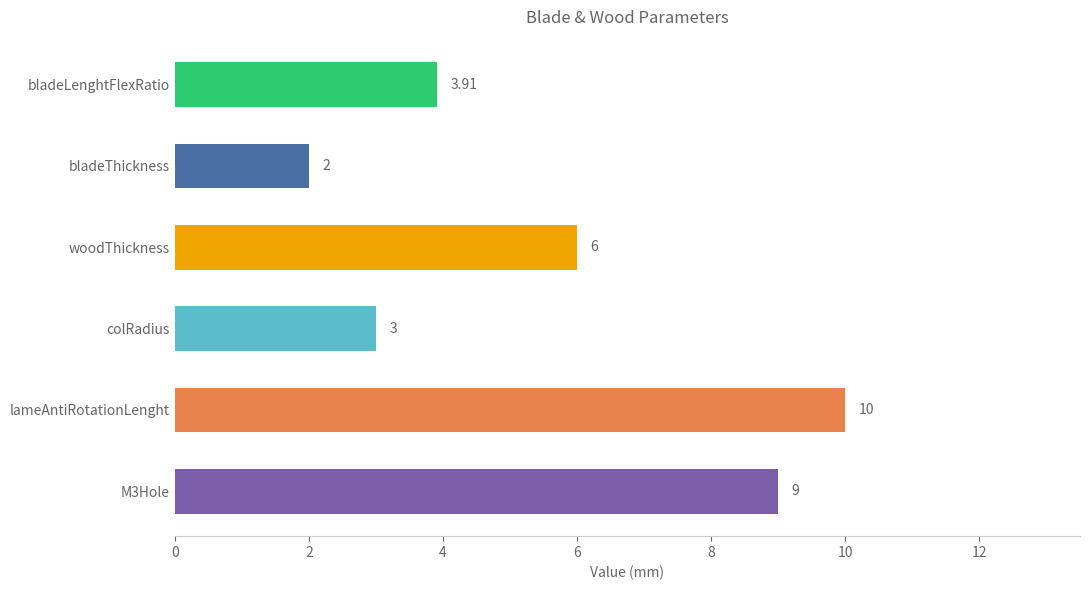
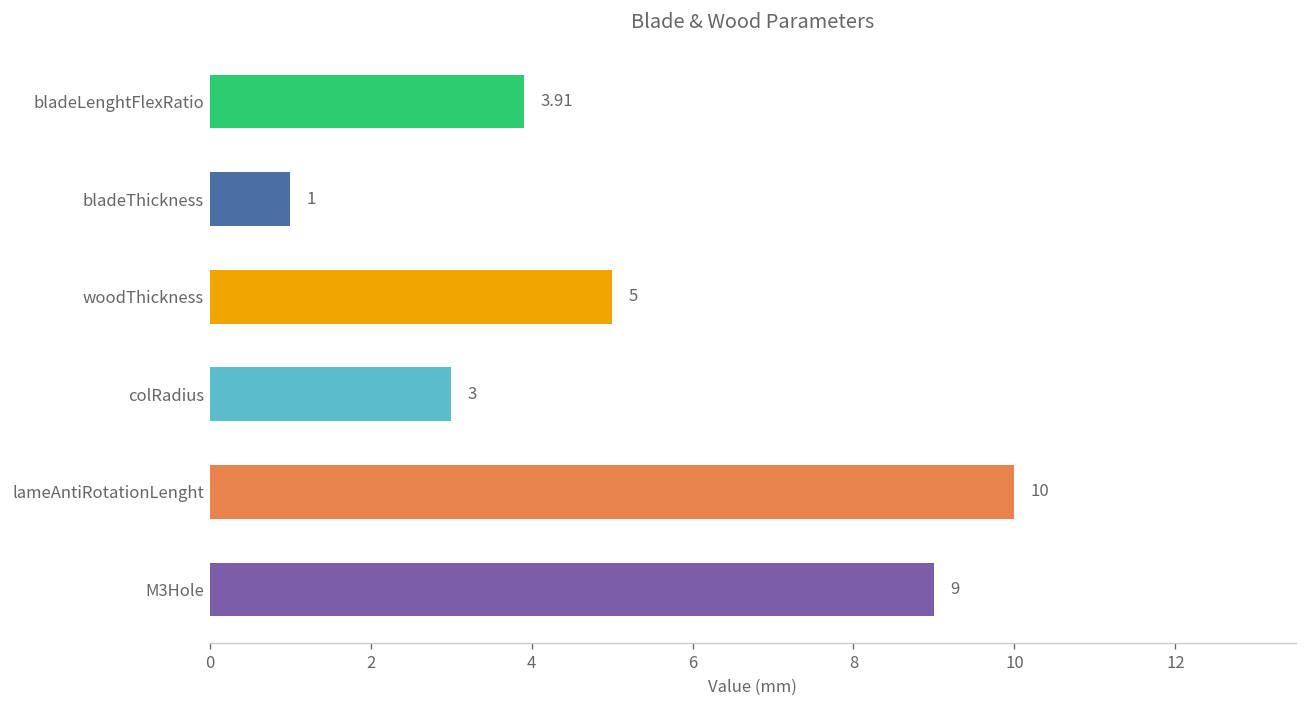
bladeThickness: 2 -> 1
woodThickness: 6 -> 5
